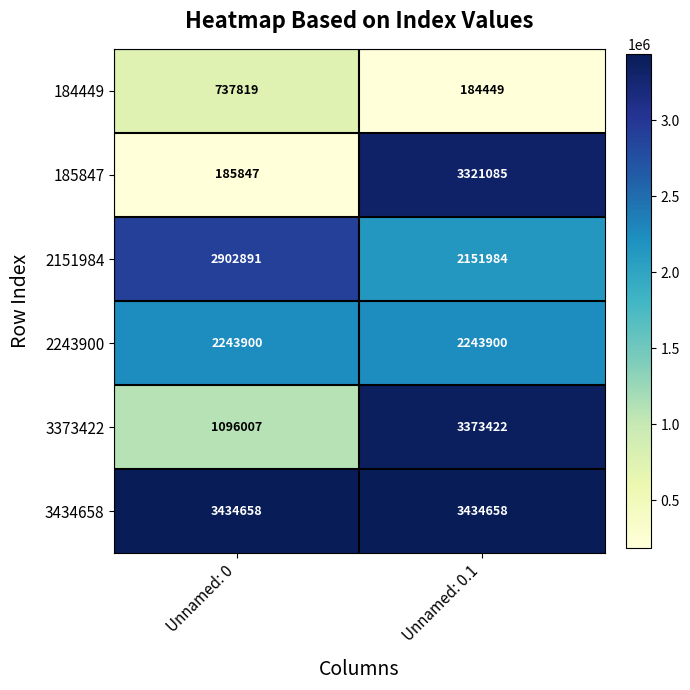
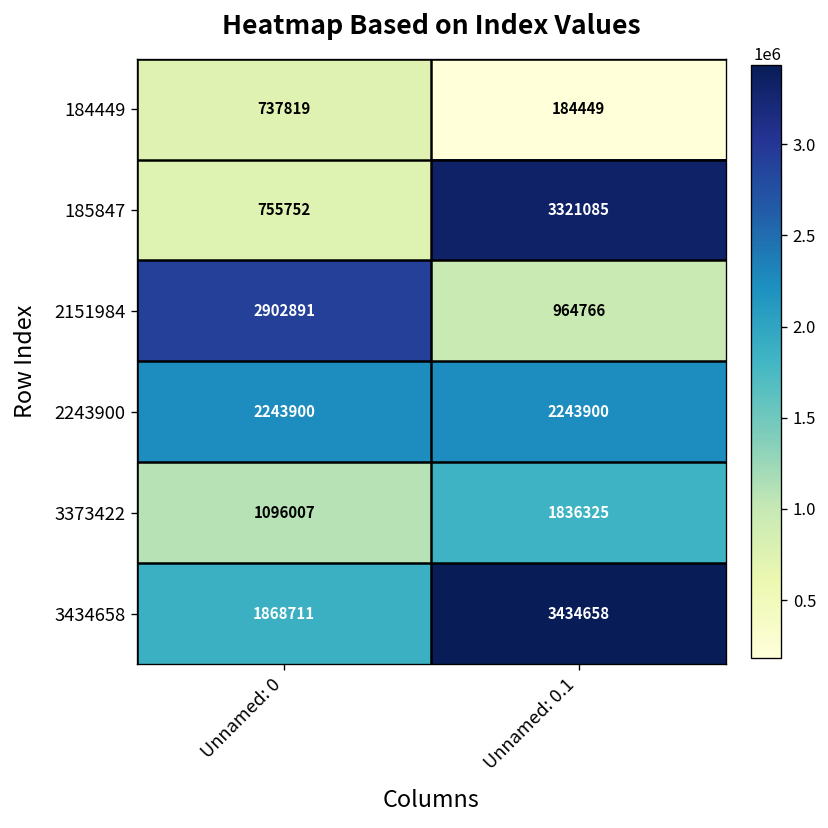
185847, Unnamed: 0: 185847 -> 755752
2151984, Unnamed: 0.1: 2151984 -> 964766
3373422, Unnamed: 0.1: 3373422 -> 1836325
3434658, Unnamed: 0: 3434658 -> 1868711
